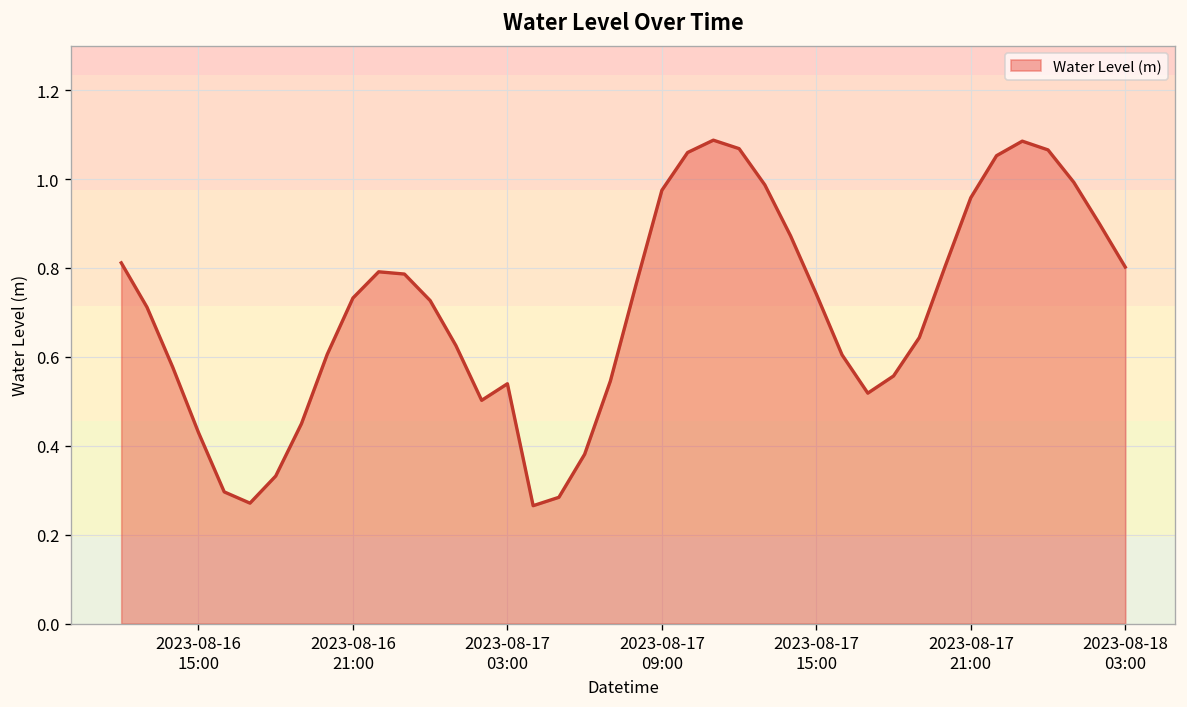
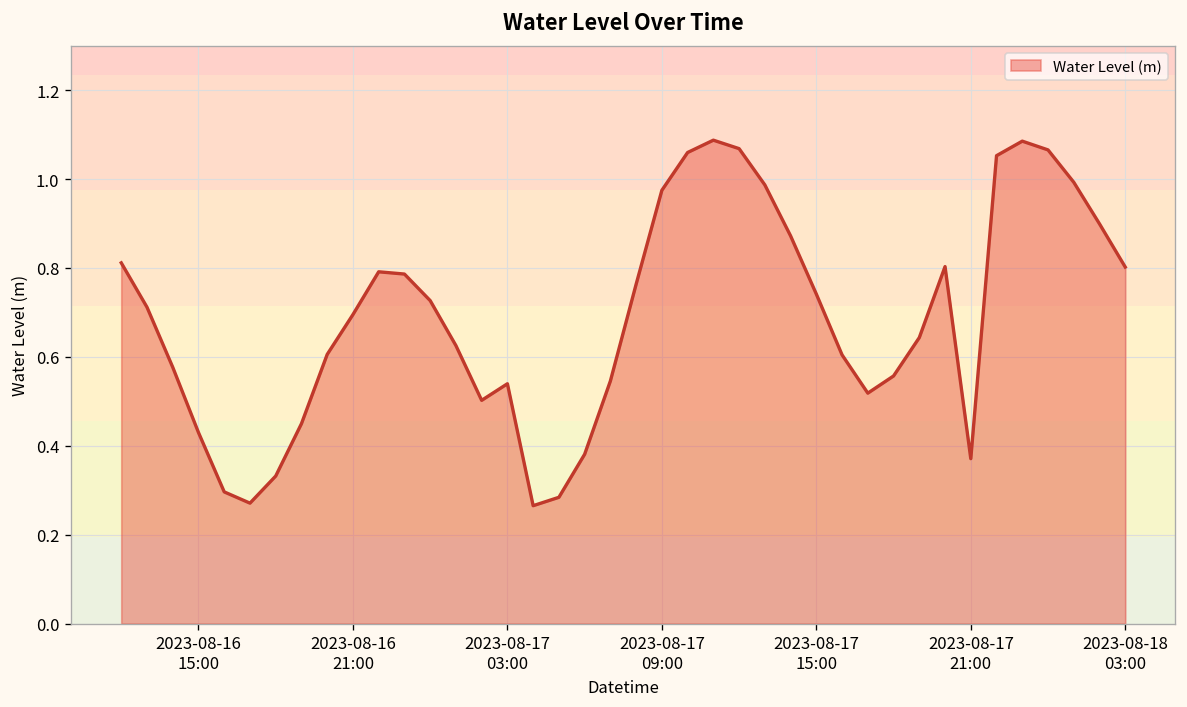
2023-08-16 21:00: 0.73 -> 0.70
2023-08-17 21:00: 0.96 -> 0.37
